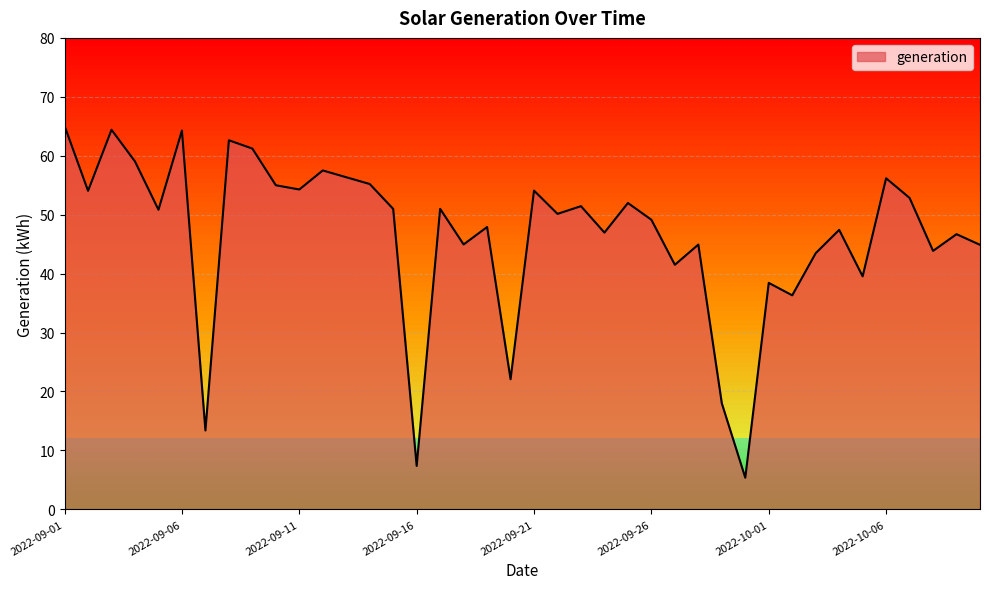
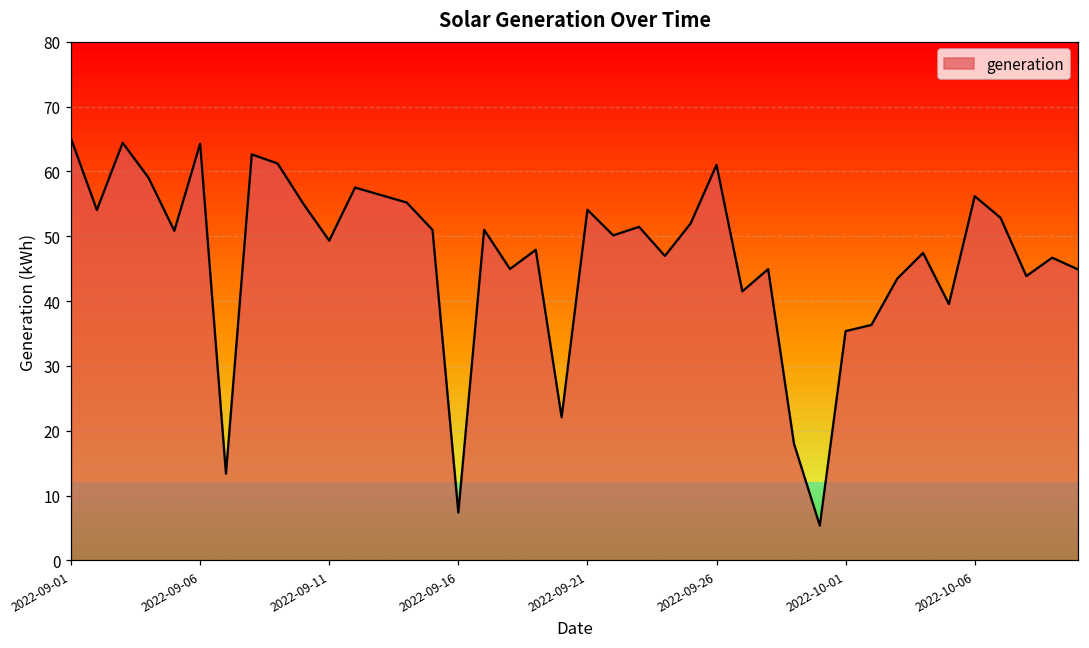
2022-09-11: 54 -> 49
2022-09-26: 49 -> 61
2022-10-01: 38 -> 35
